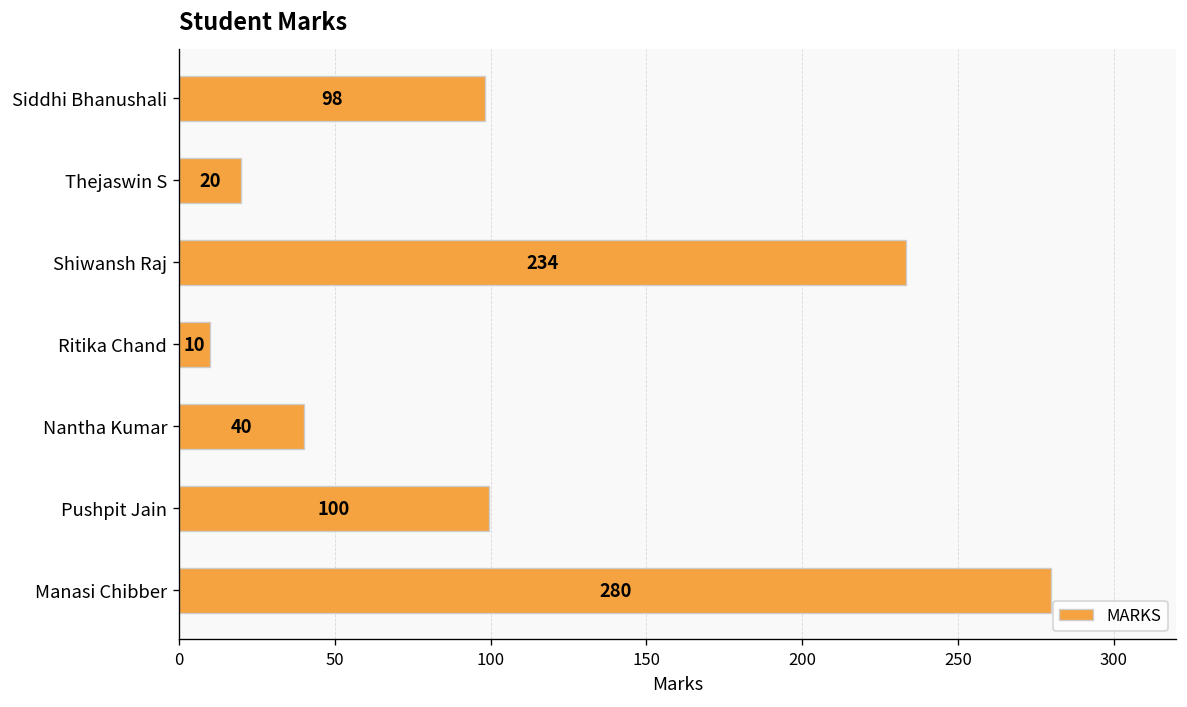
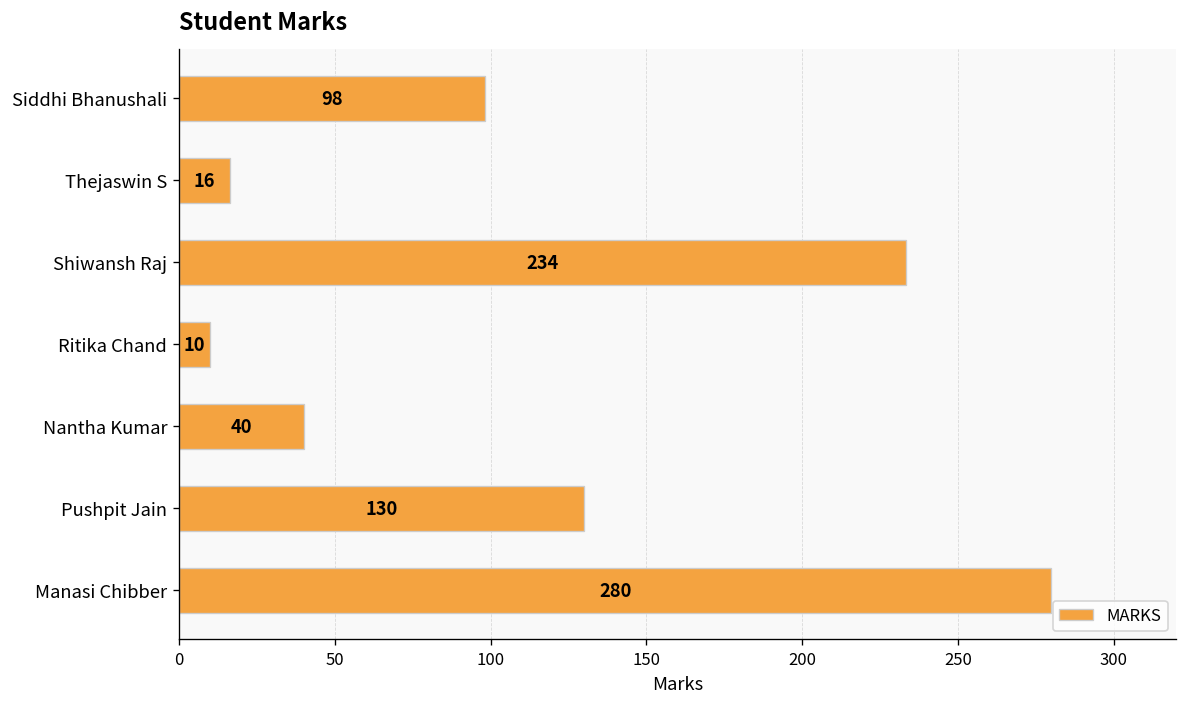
Thejaswin S: 20 -> 16
Pushpit Jain: 100 -> 130
